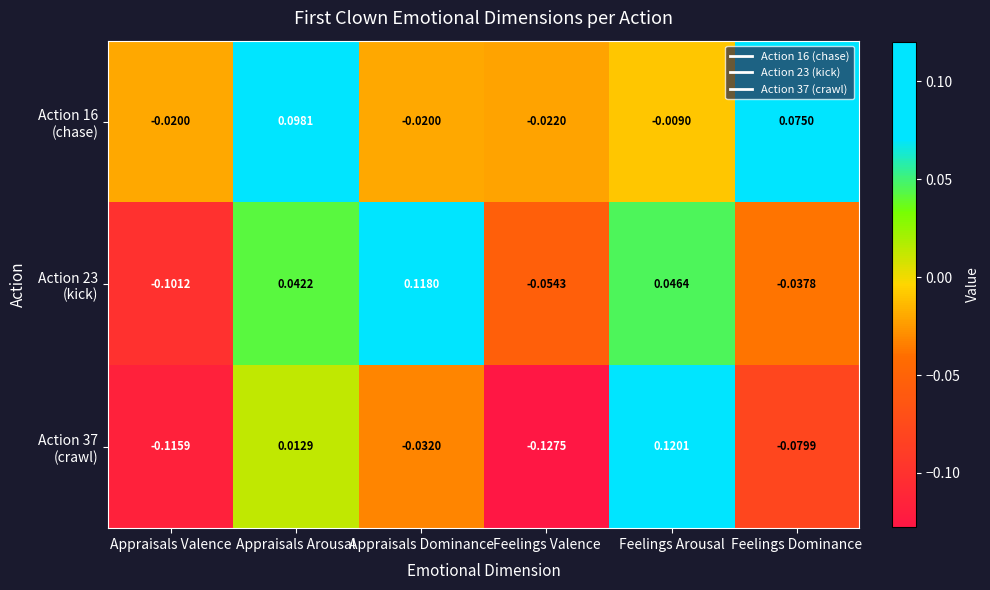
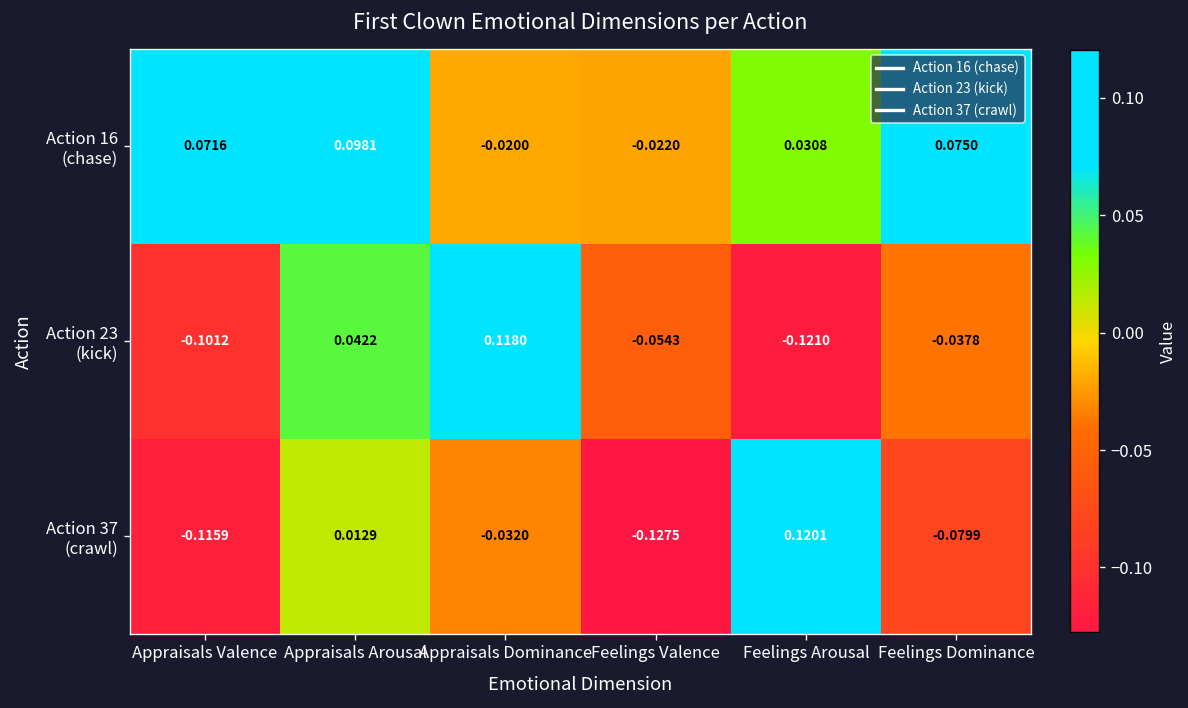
Action 16 (chase), Appraisals Valence: -0.0200 -> 0.0716
Action 16 (chase), Feelings Arousal: -0.0090 -> 0.0308
Action 23 (kick), Feelings Arousal: 0.0464 -> -0.1210
